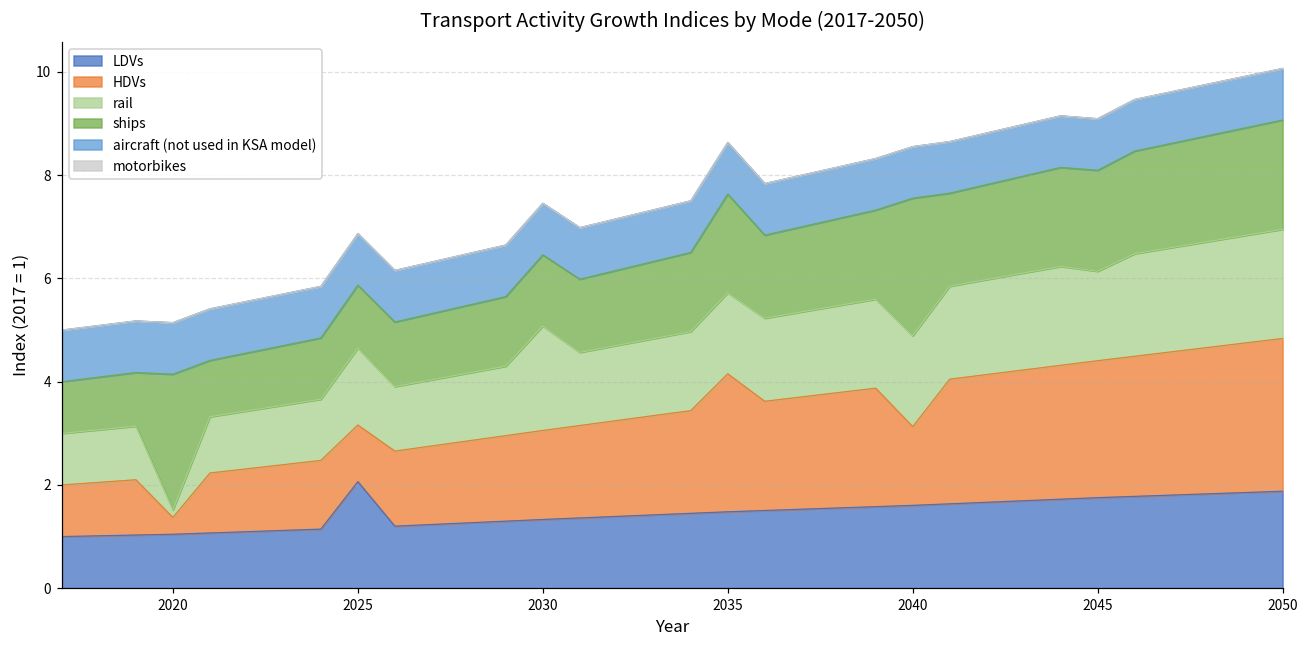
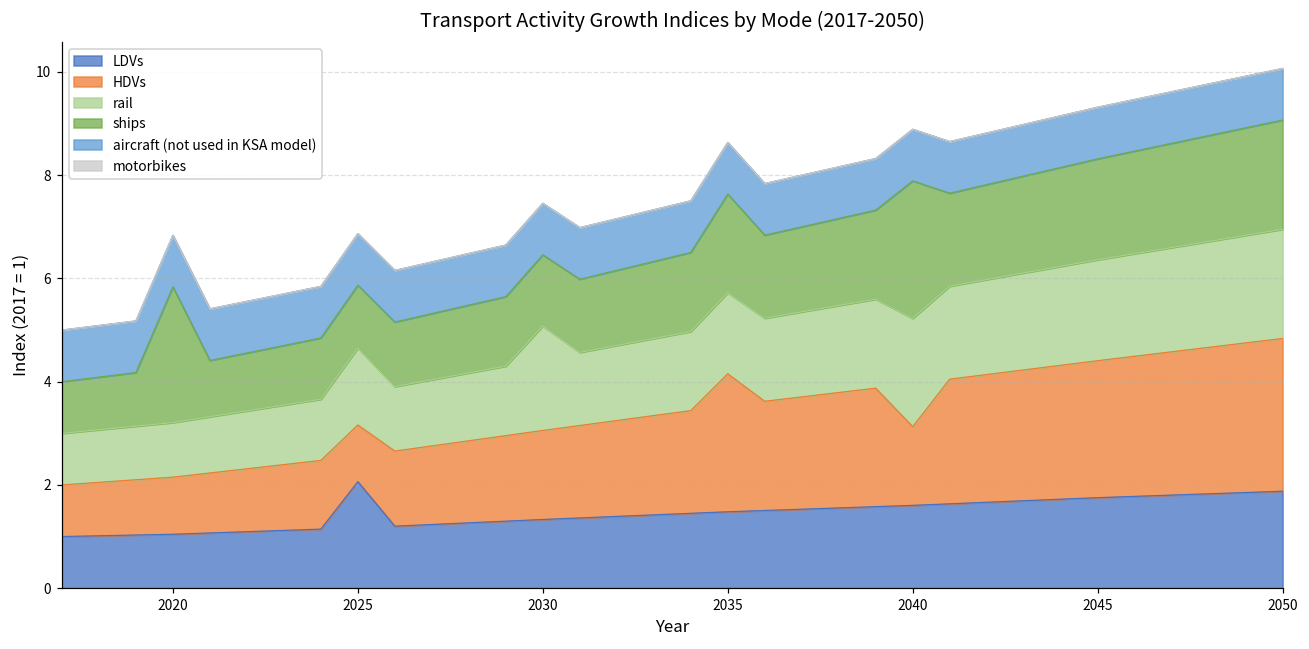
HDVs, 2020: 0.3 -> 1.1
rail, 2020: 0.1 -> 1.1
rail, 2040: 1.8 -> 2.1
rail, 2045: 1.7 -> 2.0
